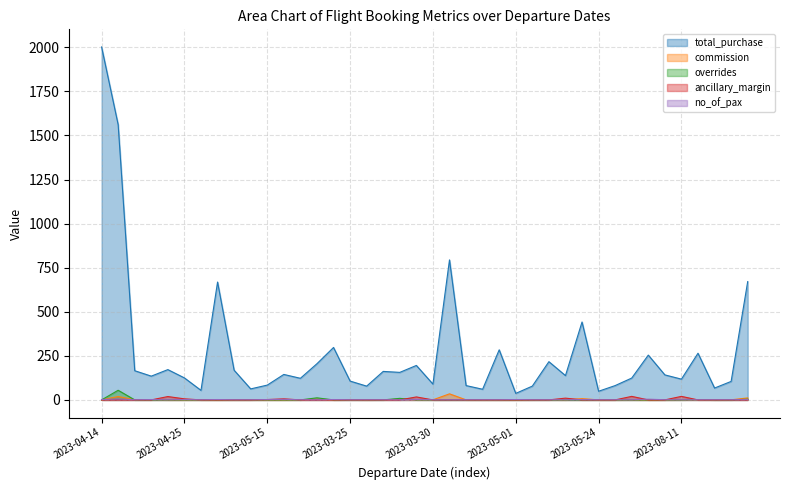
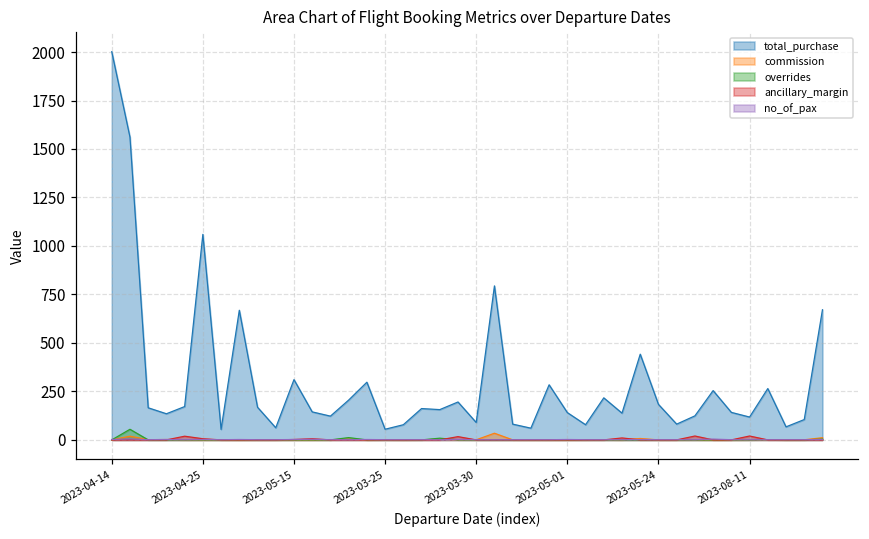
total_purchase, 2023-04-25: 120 -> 1060
total_purchase, 2023-05-15: 80 -> 310
total_purchase, 2023-03-25: 110 -> 50
total_purchase, 2023-05-01: 40 -> 140
total_purchase, 2023-05-24: 50 -> 180
